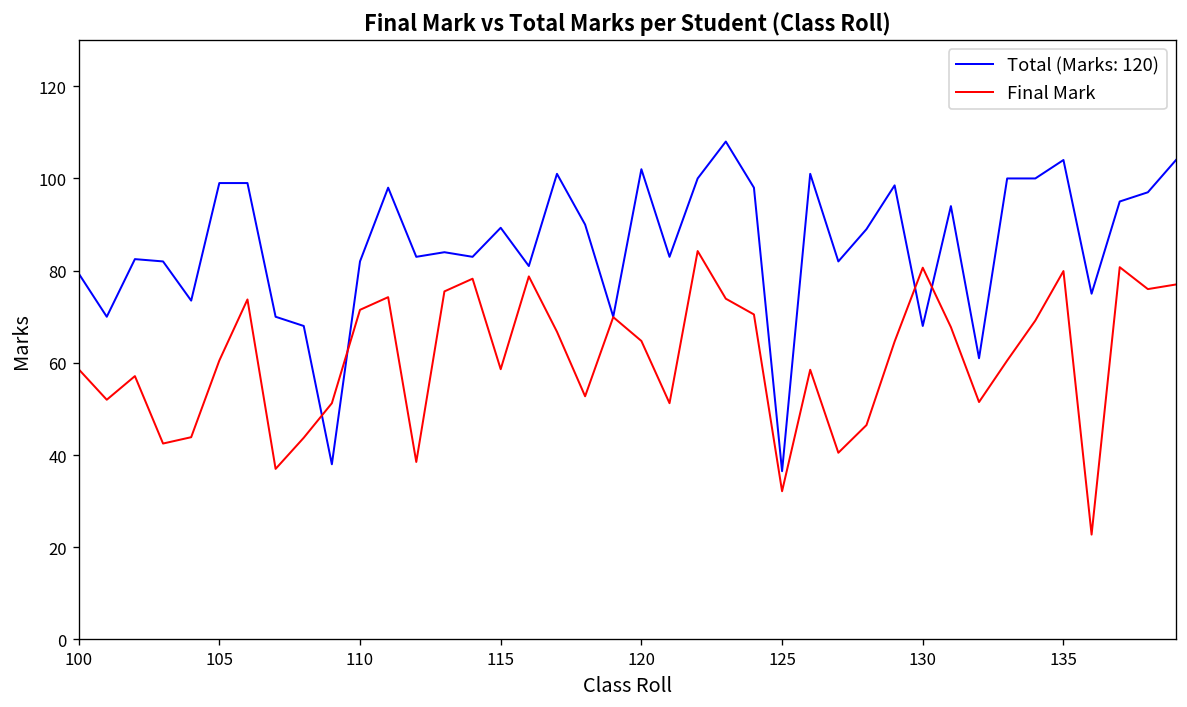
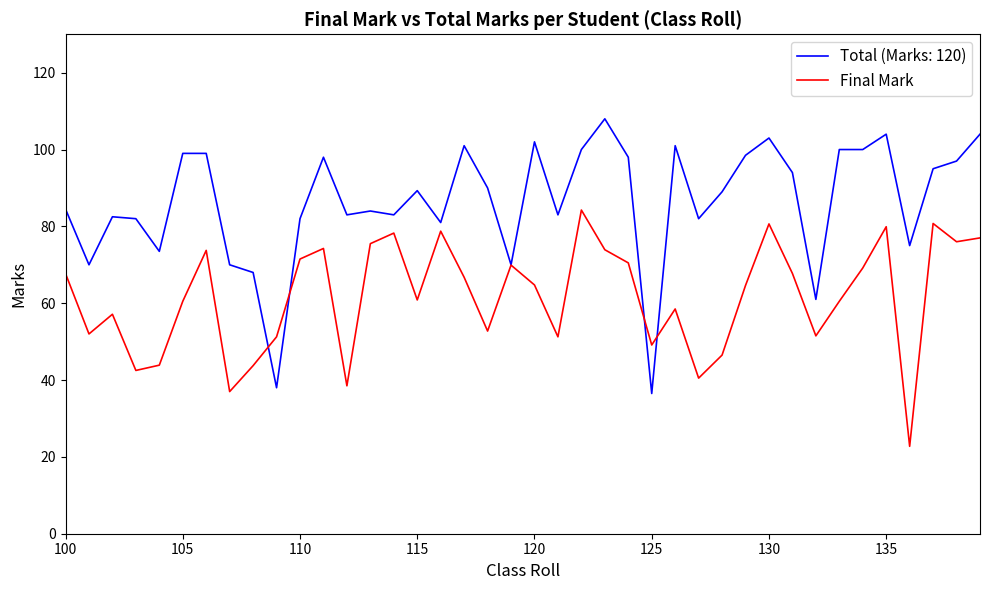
Total (Marks: 120), 100: 79 -> 85
Final Mark, 100: 59 -> 68
Final Mark, 115: 59 -> 61
Final Mark, 125: 32 -> 49
Total (Marks: 120), 130: 68 -> 103
